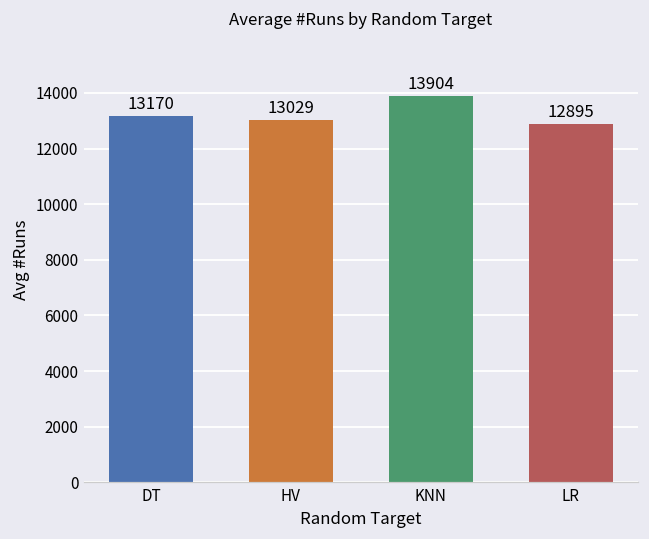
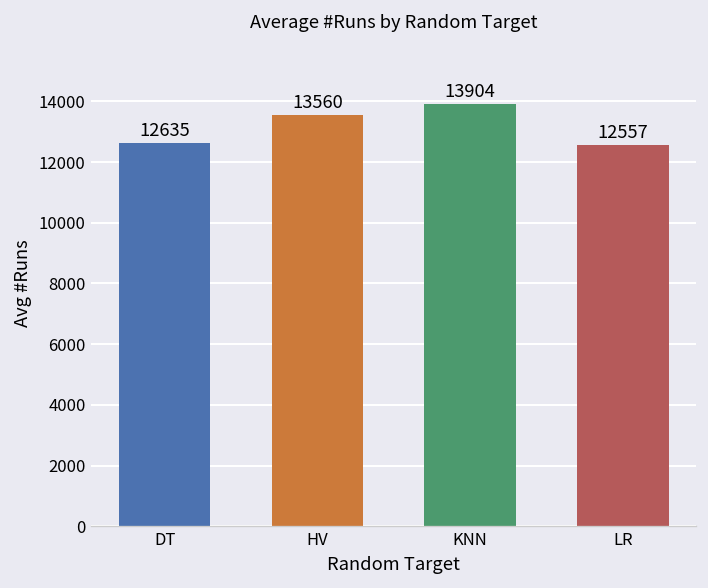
DT: 13170 -> 12635
HV: 13029 -> 13560
LR: 12895 -> 12557
